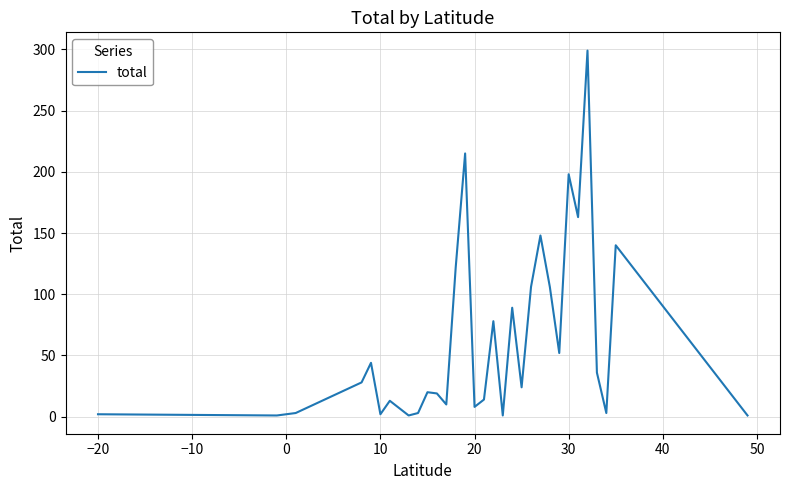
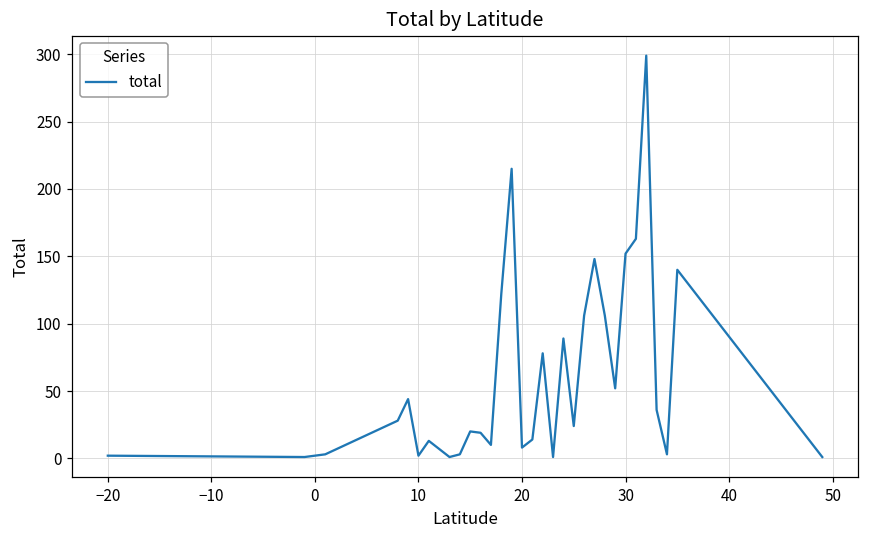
30: 198 -> 152
